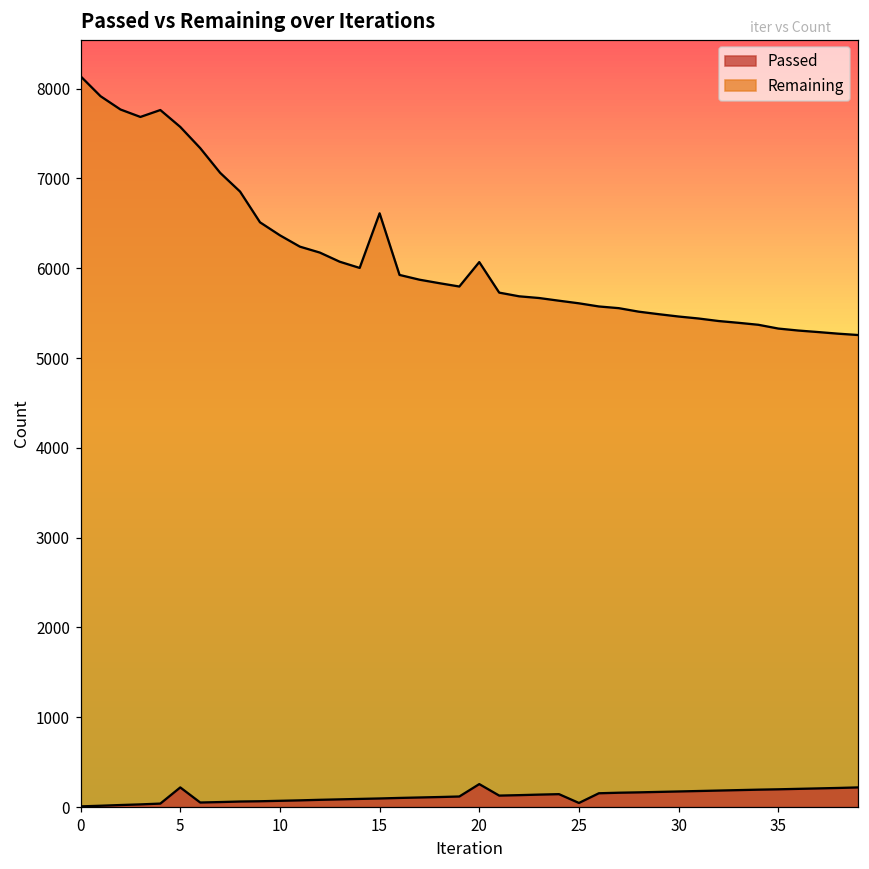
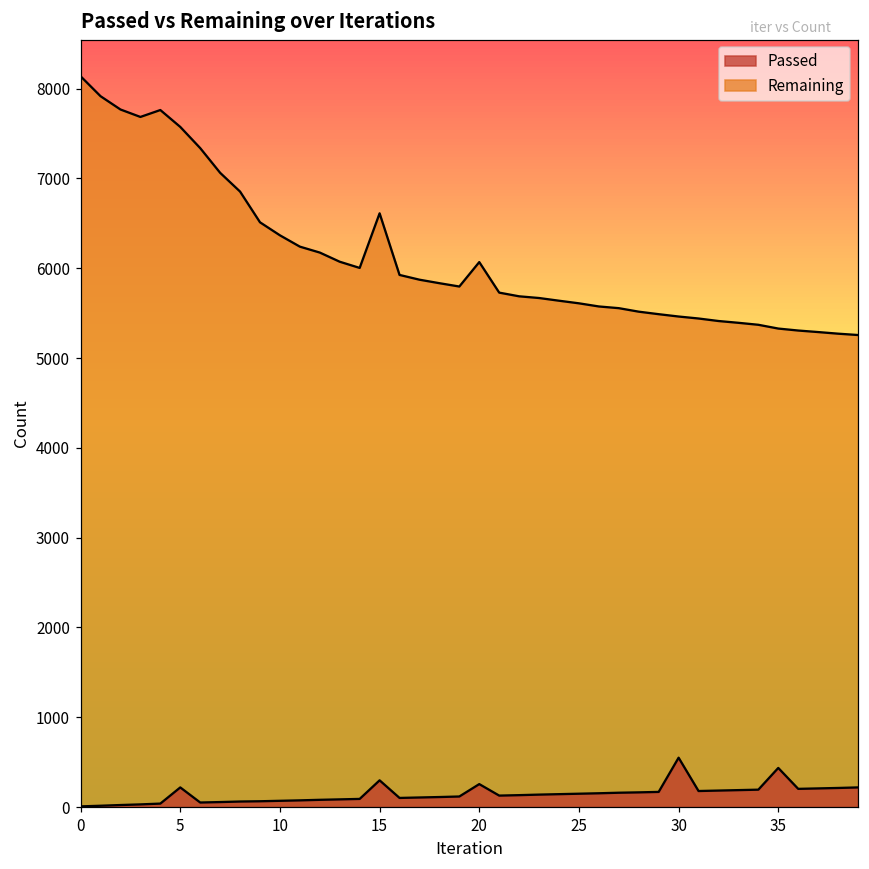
Passed, 15: 100 -> 300
Passed, 25: 0 -> 100
Passed, 30: 200 -> 600
Passed, 35: 200 -> 400
